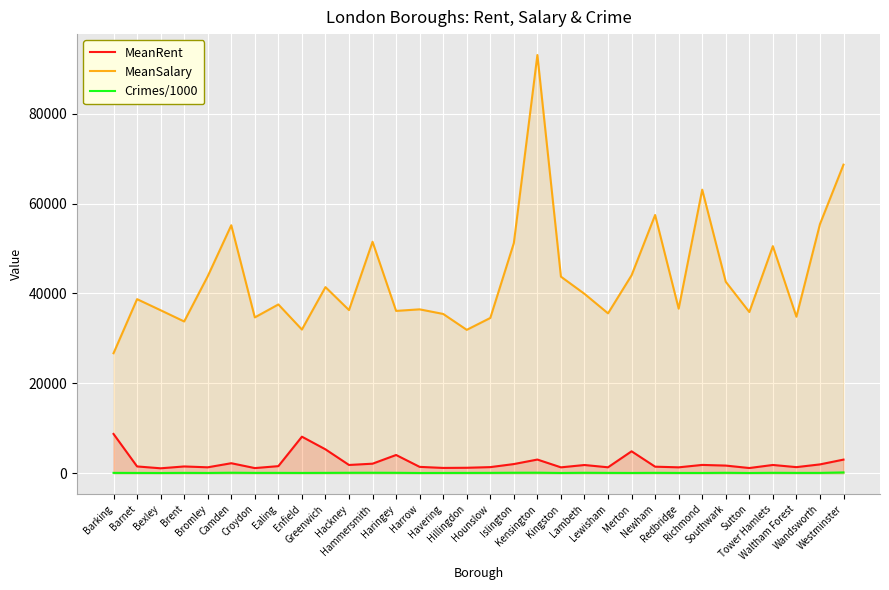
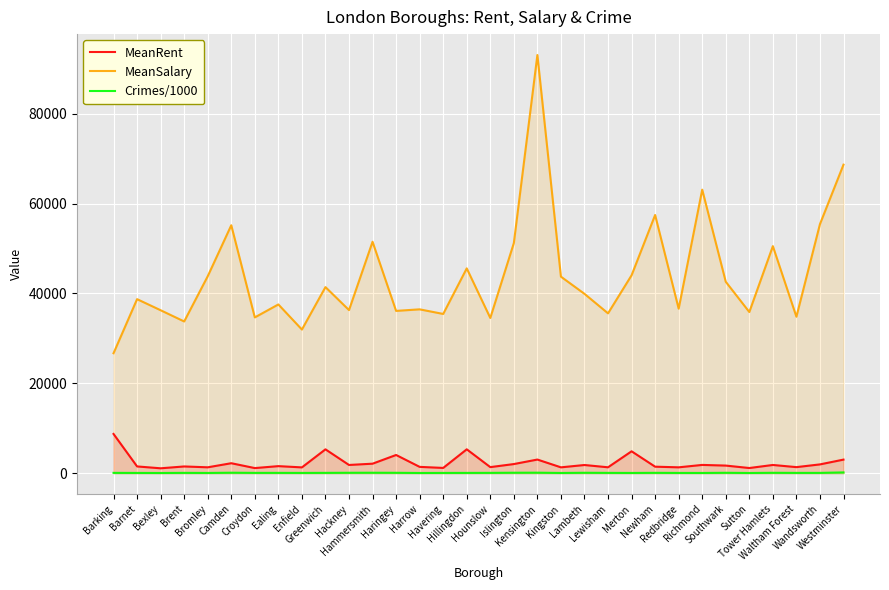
MeanRent, Enfield: 8000 -> 1000
MeanRent, Hillingdon: 1000 -> 5000
MeanSalary, Hillingdon: 32000 -> 46000
